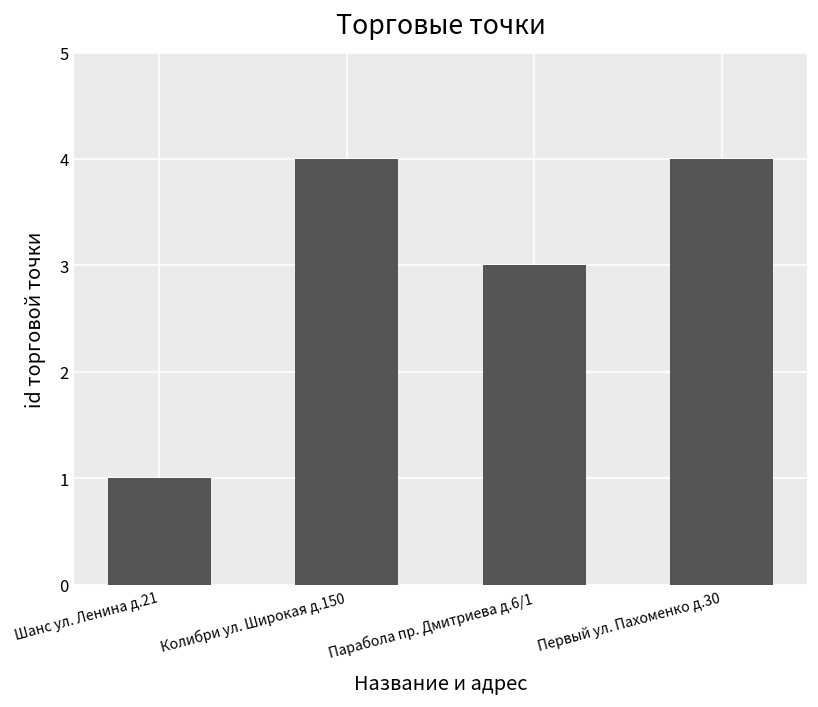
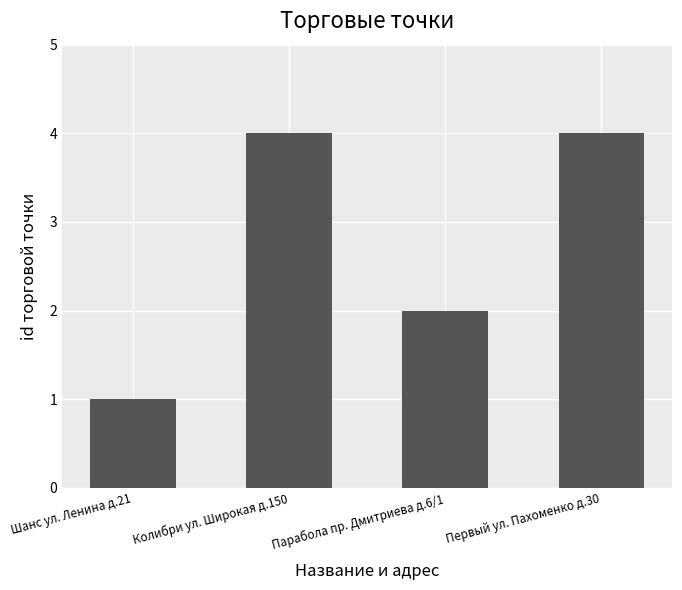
Парабола пр. Дмитриева д.6/1: 3 -> 2
